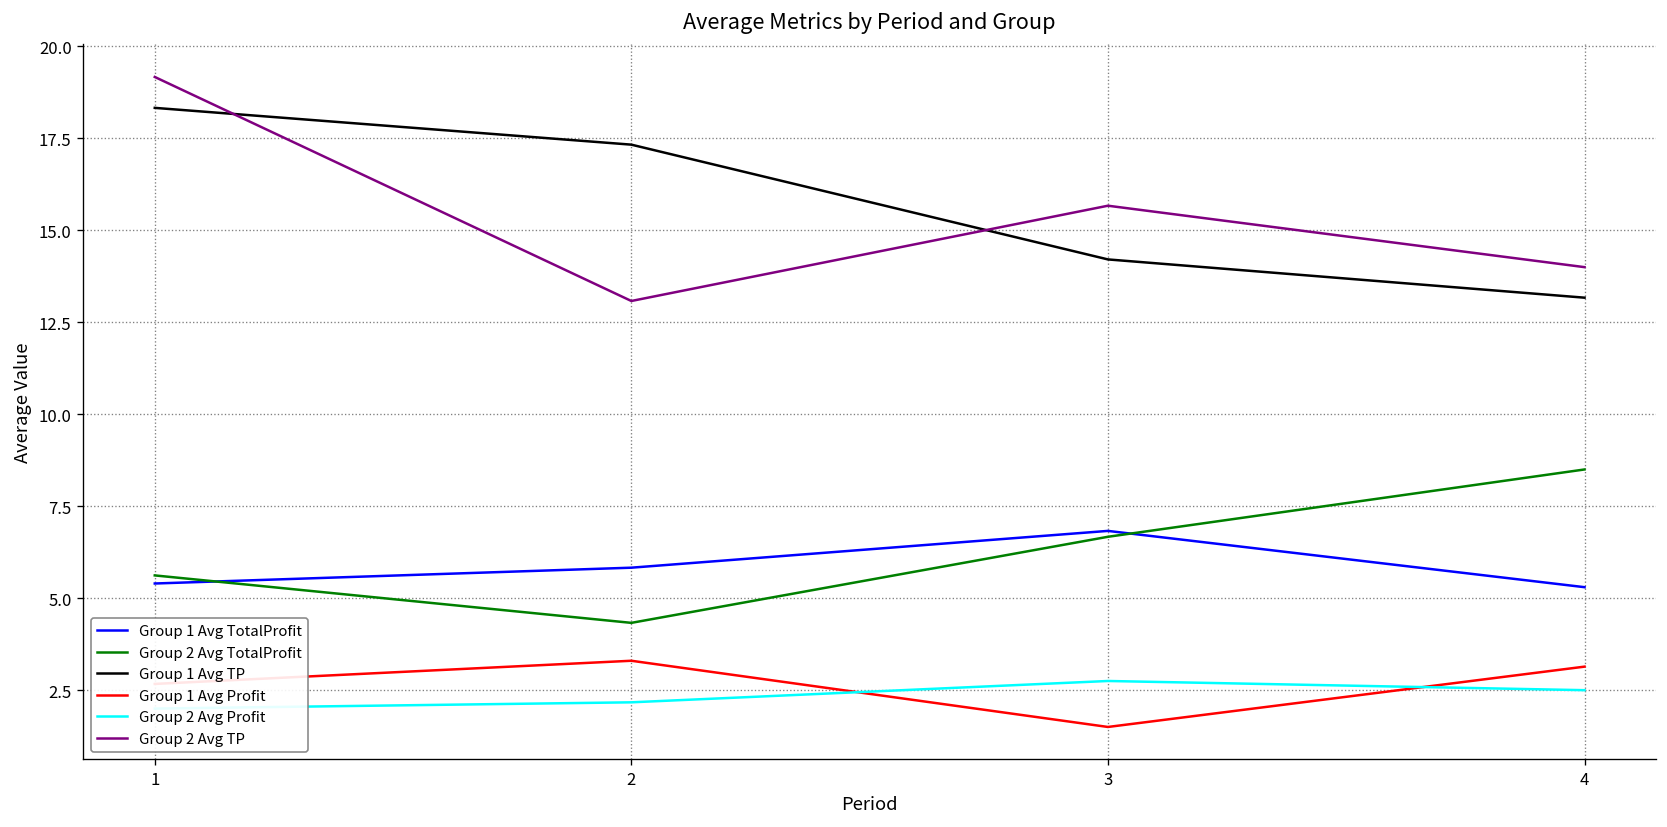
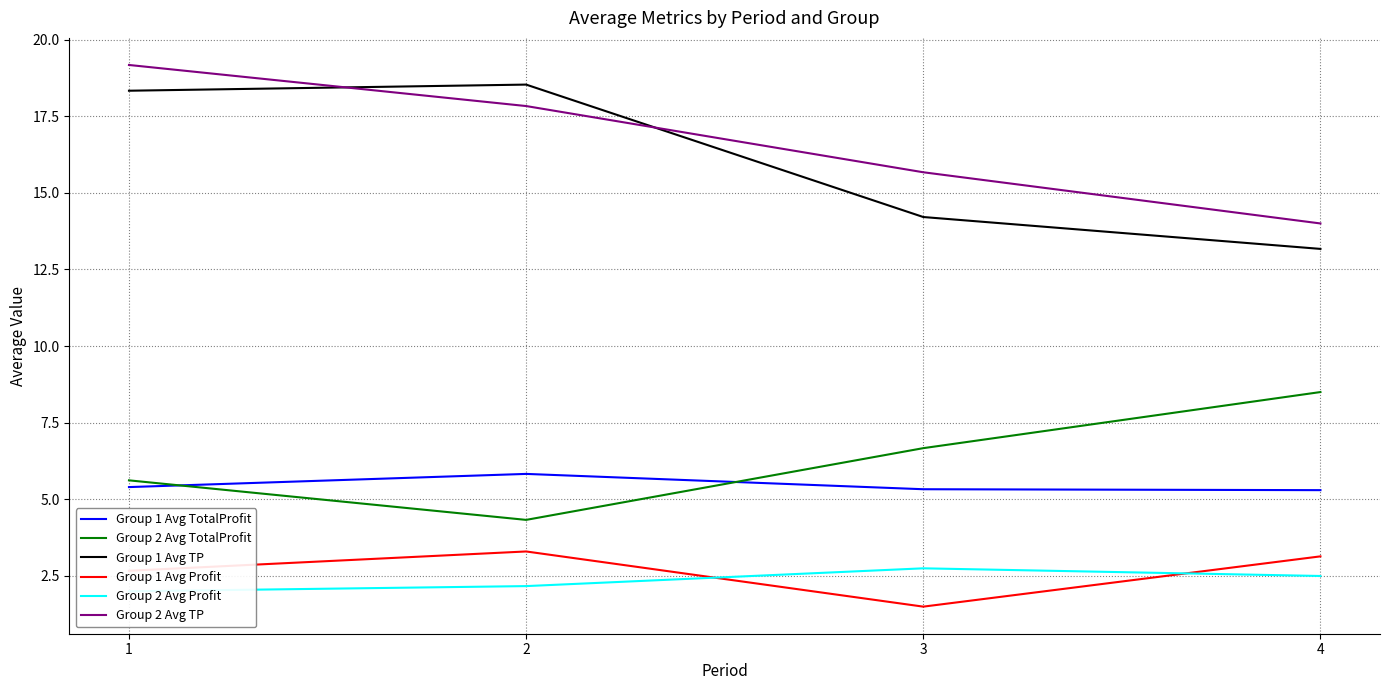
Group 1 Avg TP, 2: 17.3 -> 18.5
Group 2 Avg TP, 2: 13.1 -> 17.8
Group 1 Avg TotalProfit, 3: 6.8 -> 5.3
